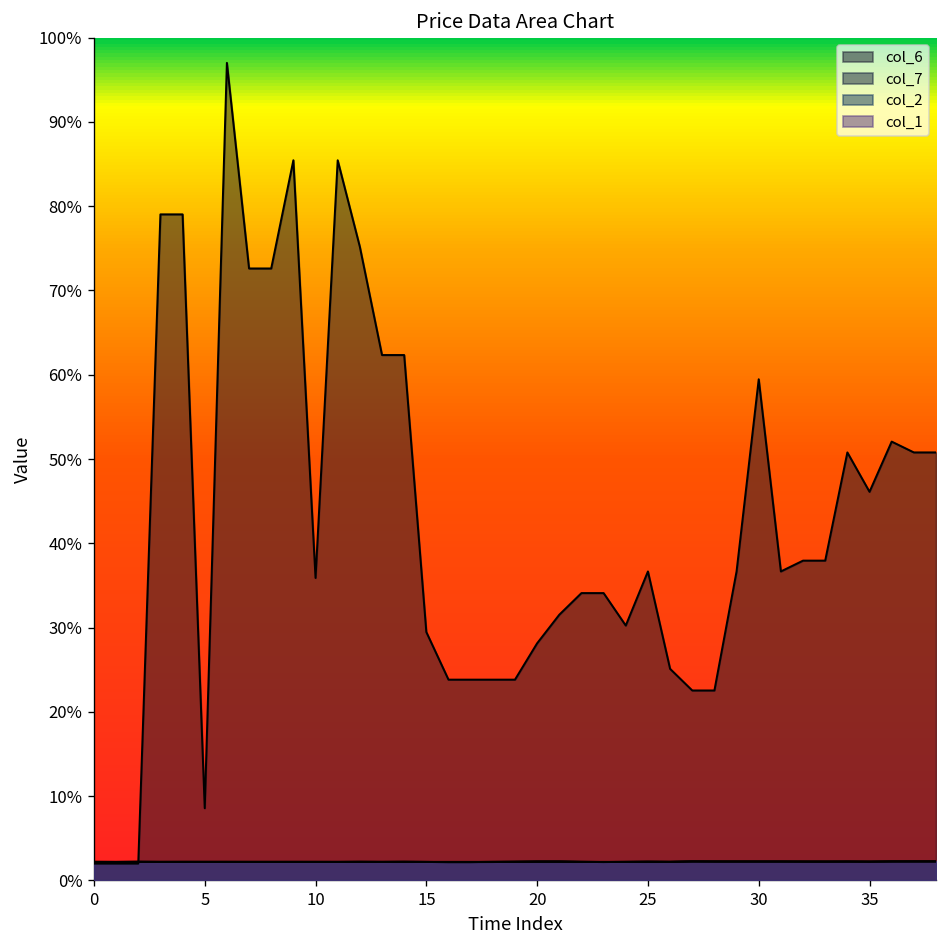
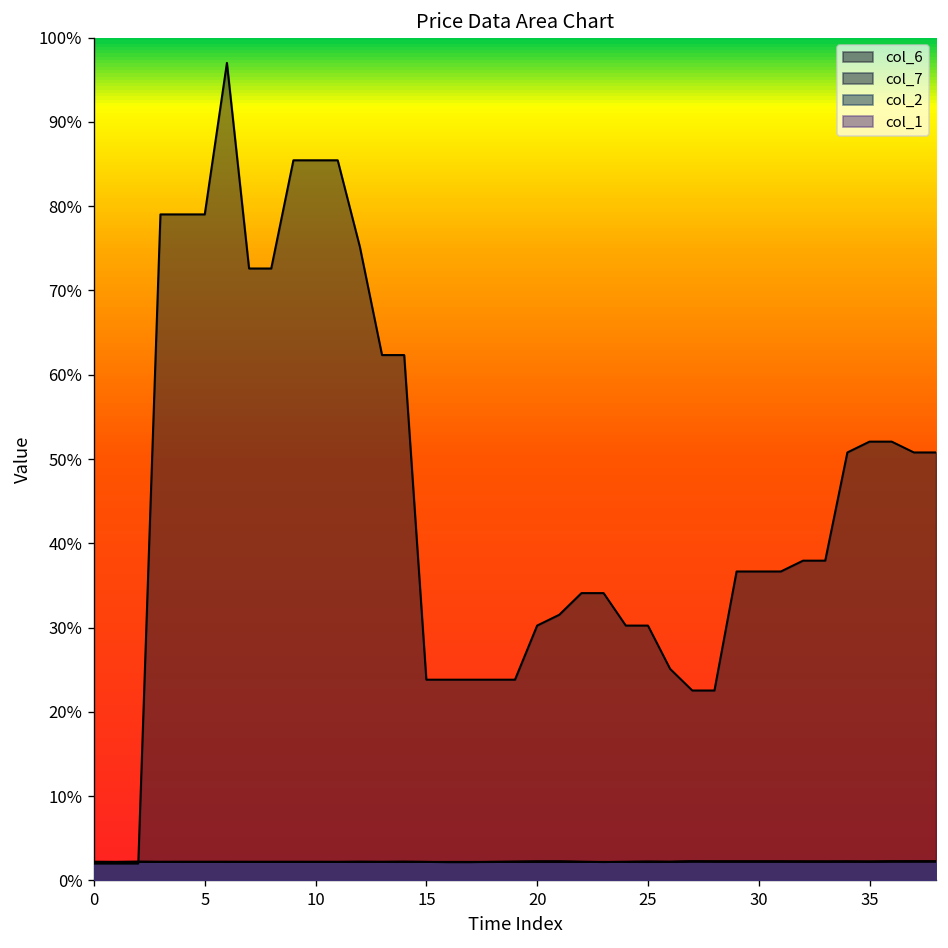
col_6, 5: 9% -> 79%
col_6, 10: 36% -> 85%
col_6, 15: 29% -> 24%
col_6, 20: 28% -> 30%
col_6, 25: 37% -> 30%
col_6, 30: 59% -> 37%
col_6, 35: 46% -> 52%
